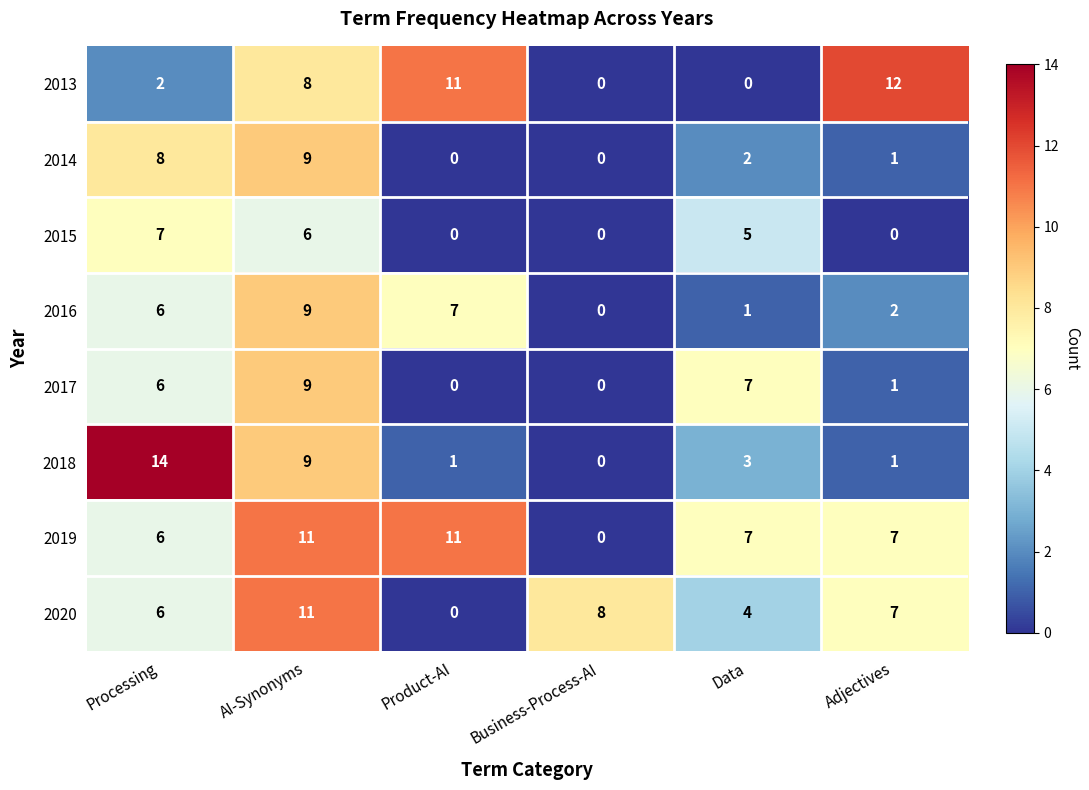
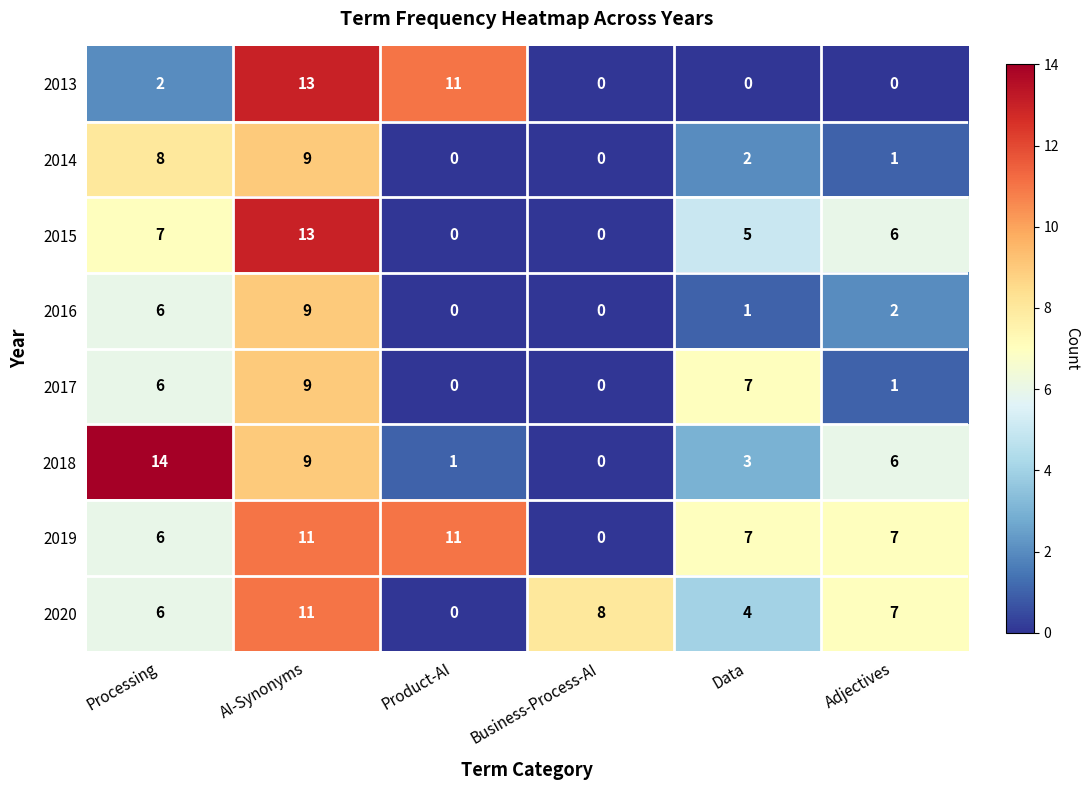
2013, AI-Synonyms: 8 -> 13
2013, Adjectives: 12 -> 0
2015, AI-Synonyms: 6 -> 13
2015, Adjectives: 0 -> 6
2016, Product-AI: 7 -> 0
2018, Adjectives: 1 -> 6
